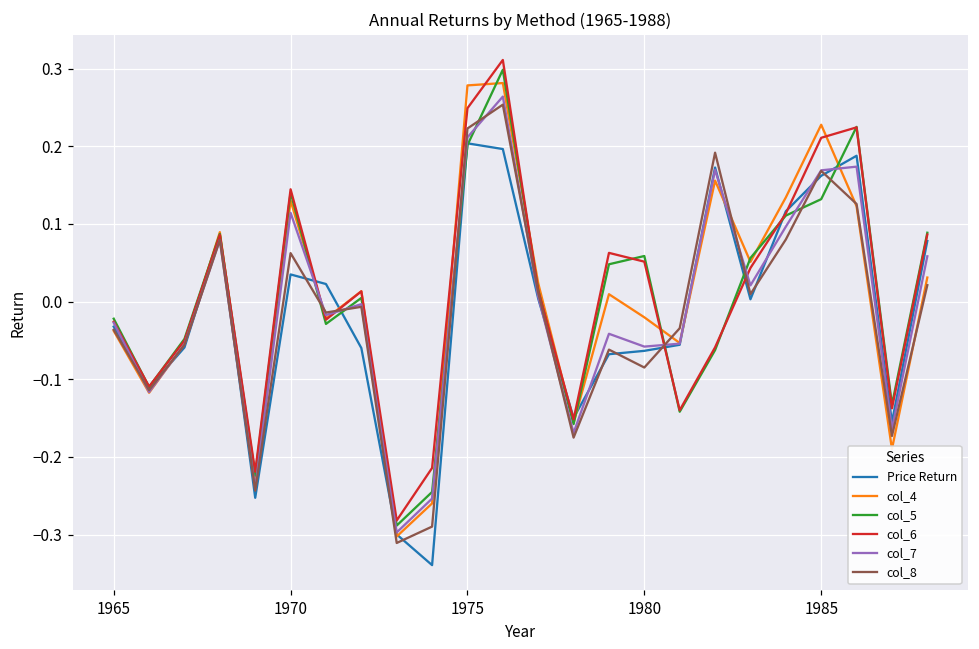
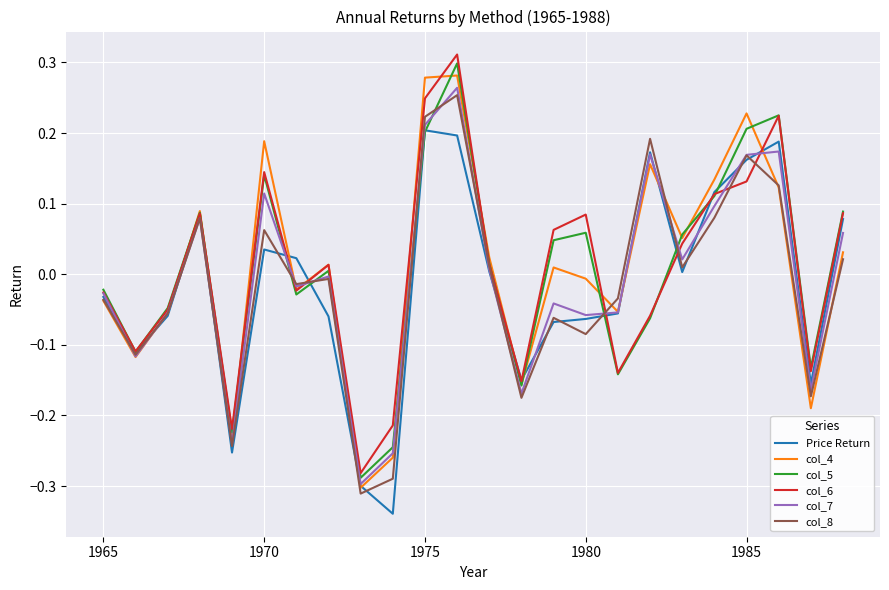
col_4, 1970: 0.13 -> 0.19
col_4, 1980: -0.02 -> -0.01
col_6, 1980: 0.05 -> 0.08
col_5, 1985: 0.13 -> 0.21
col_6, 1985: 0.21 -> 0.13
